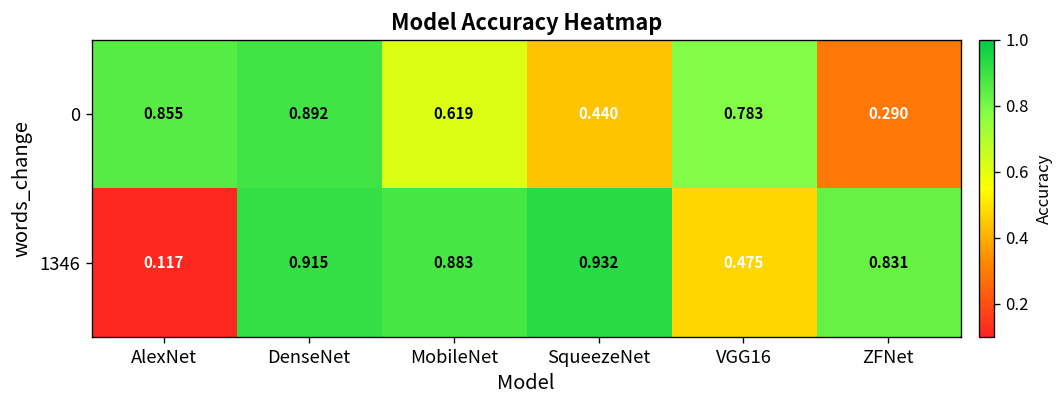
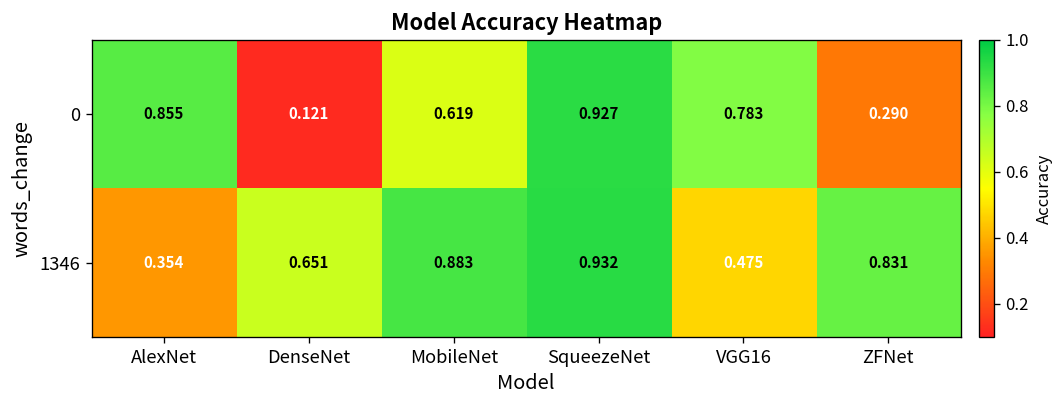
0, DenseNet: 0.892 -> 0.121
0, SqueezeNet: 0.440 -> 0.927
1346, AlexNet: 0.117 -> 0.354
1346, DenseNet: 0.915 -> 0.651
